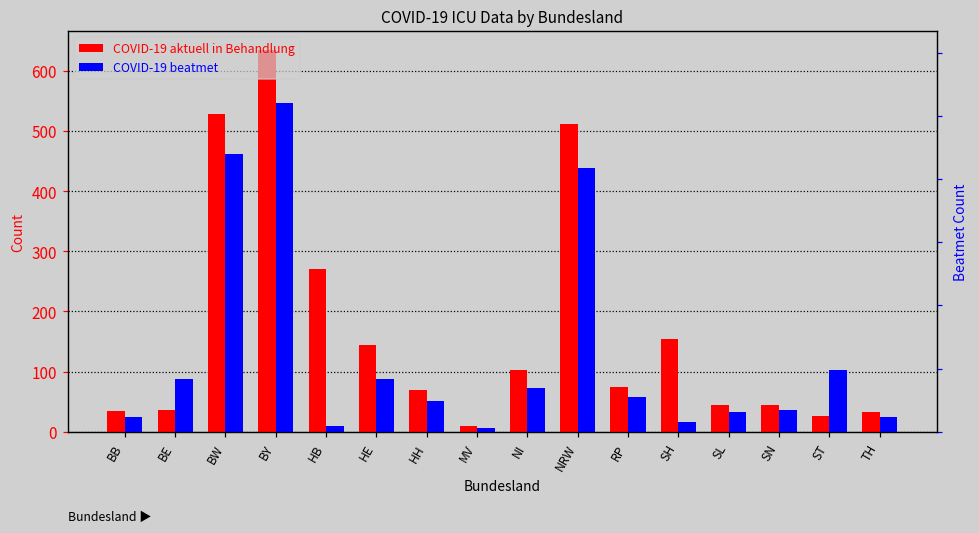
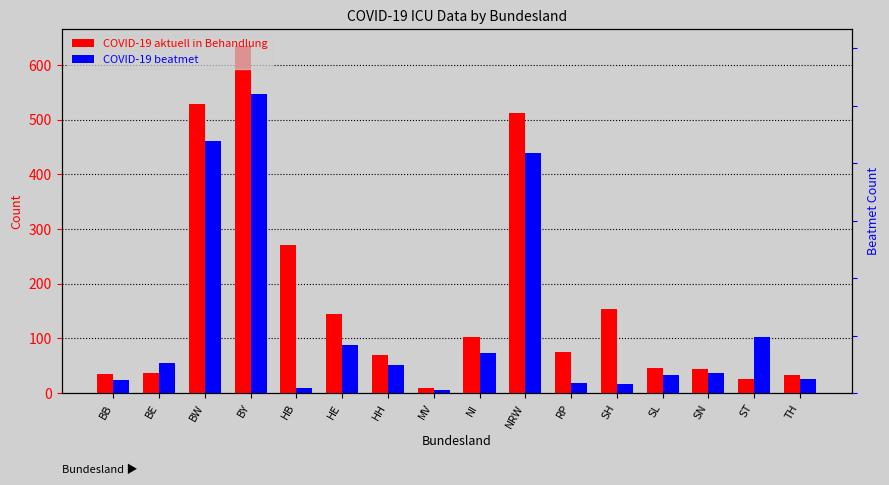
COVID-19 beatmet, BE: 90 -> 60
COVID-19 beatmet, RP: 60 -> 20
